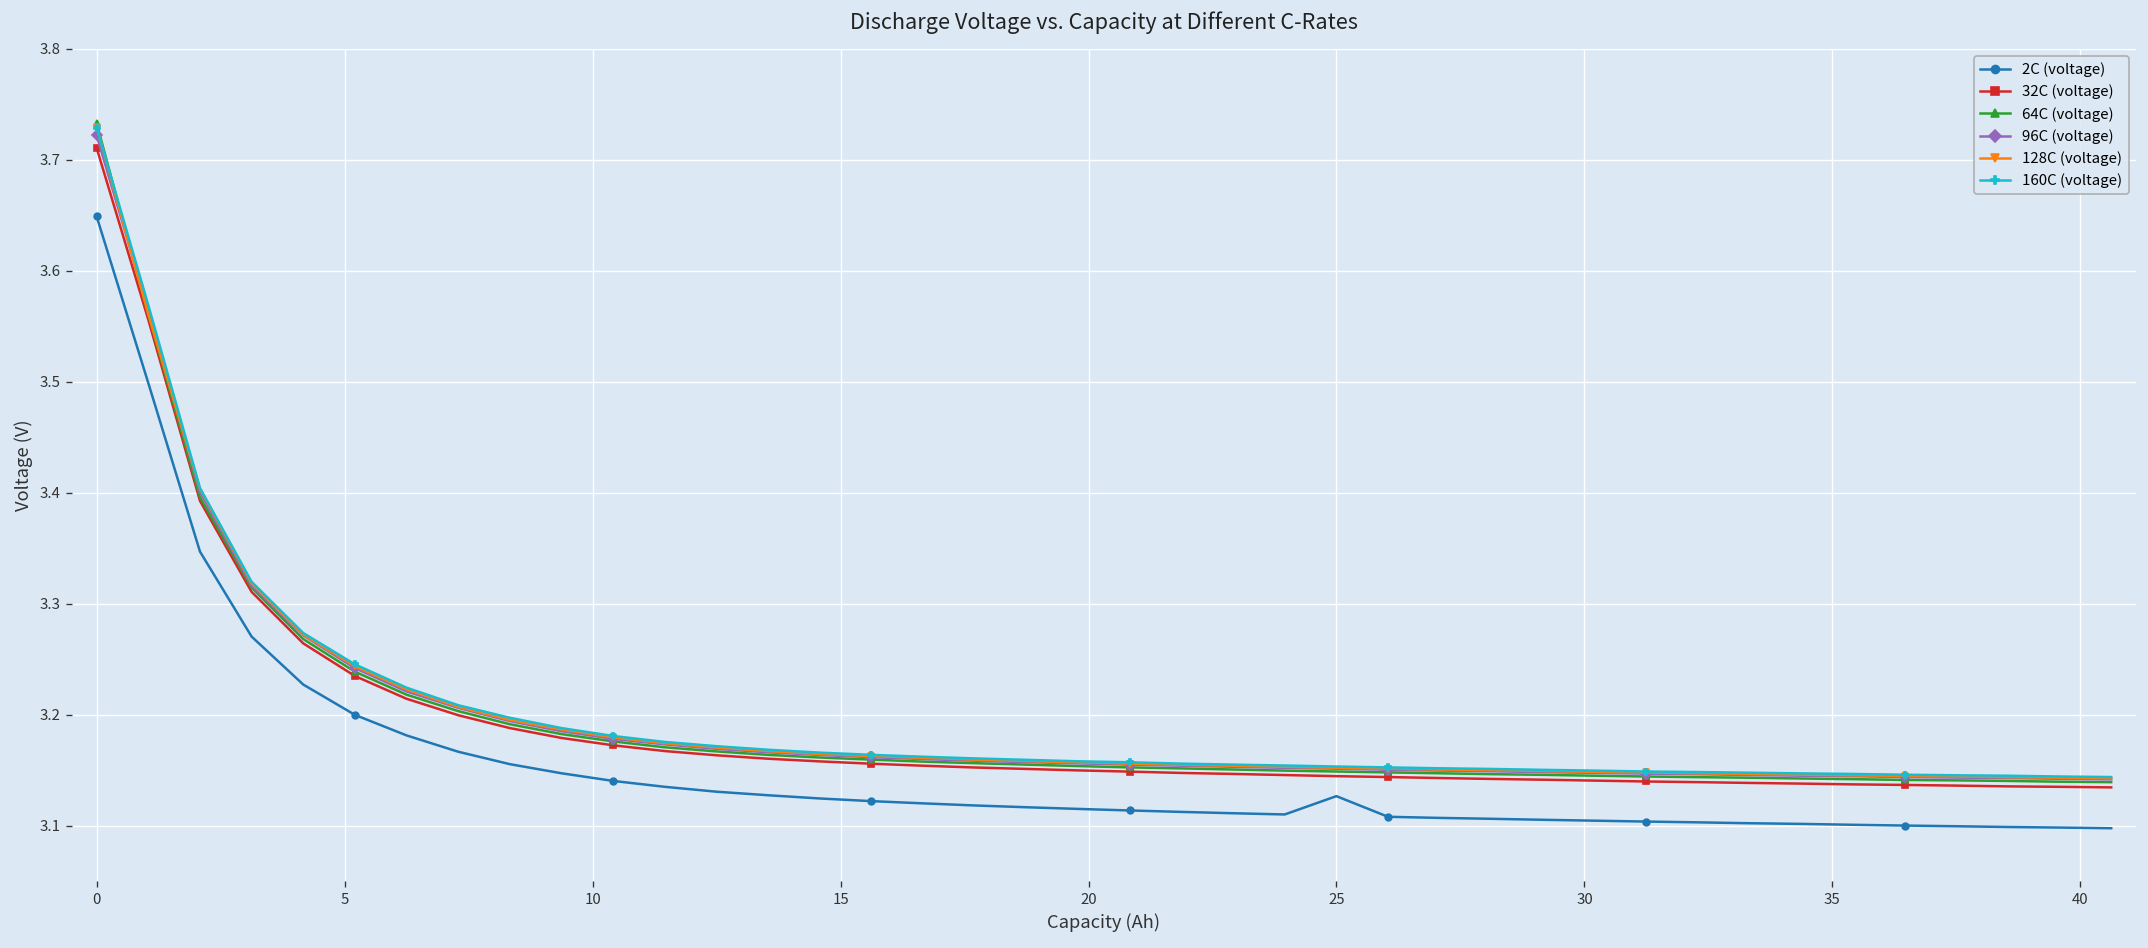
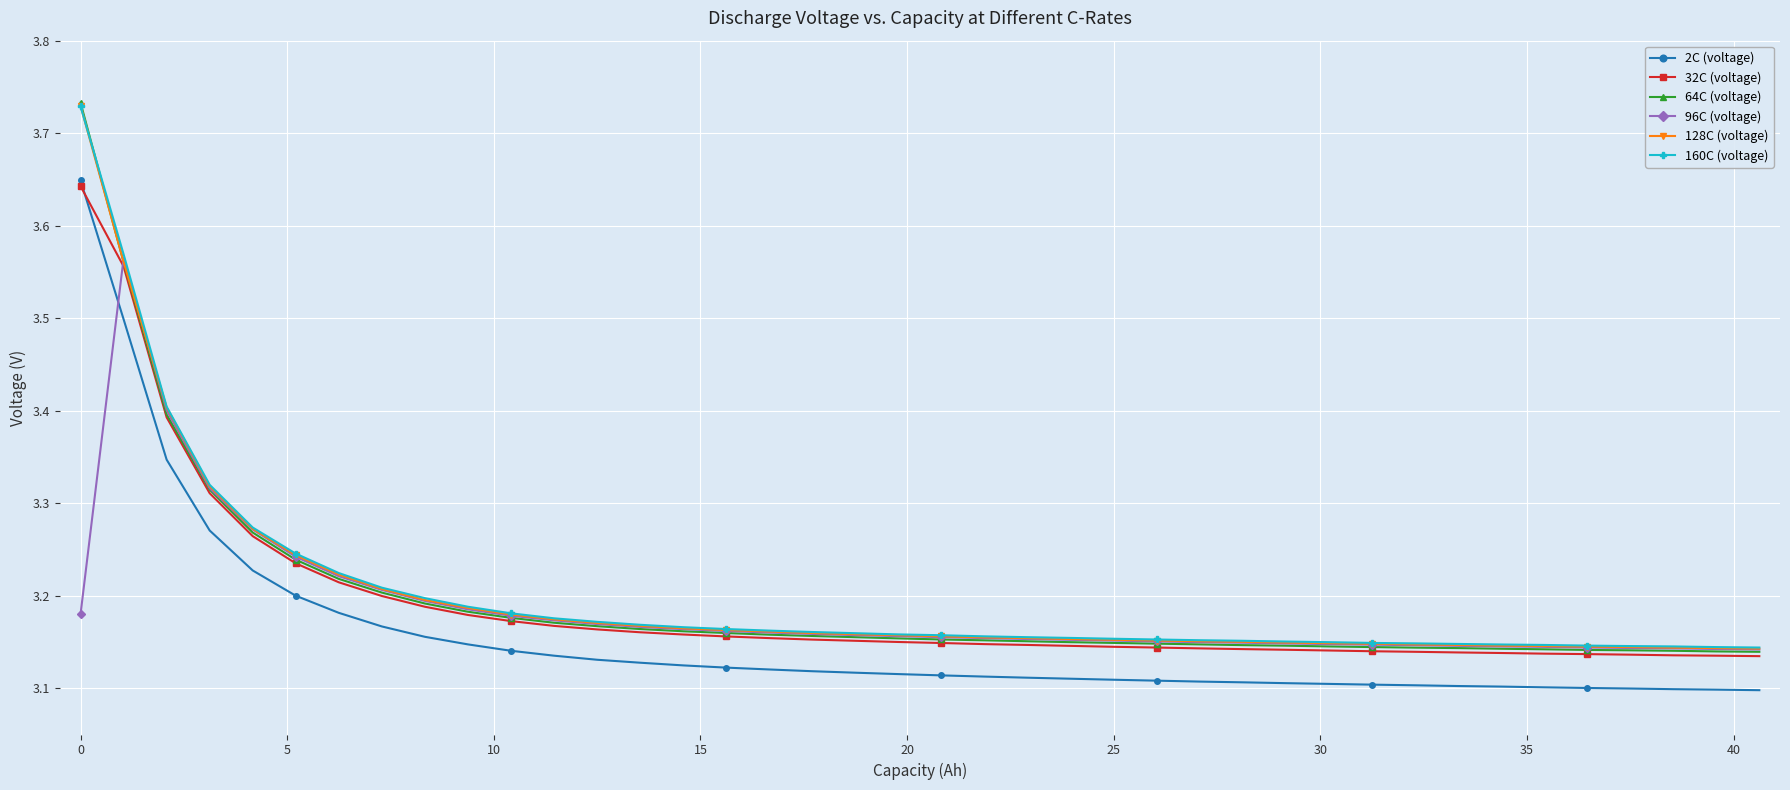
32C (voltage), 0: 3.71 -> 3.64
96C (voltage), 0: 3.72 -> 3.18
2C (voltage), 25: 3.13 -> 3.11
